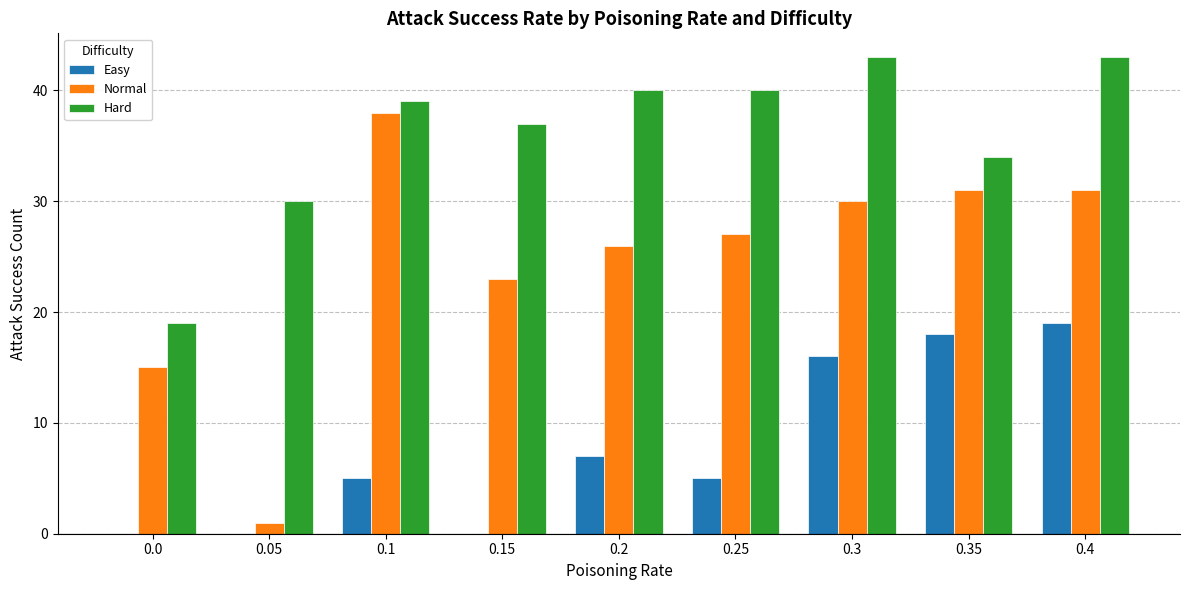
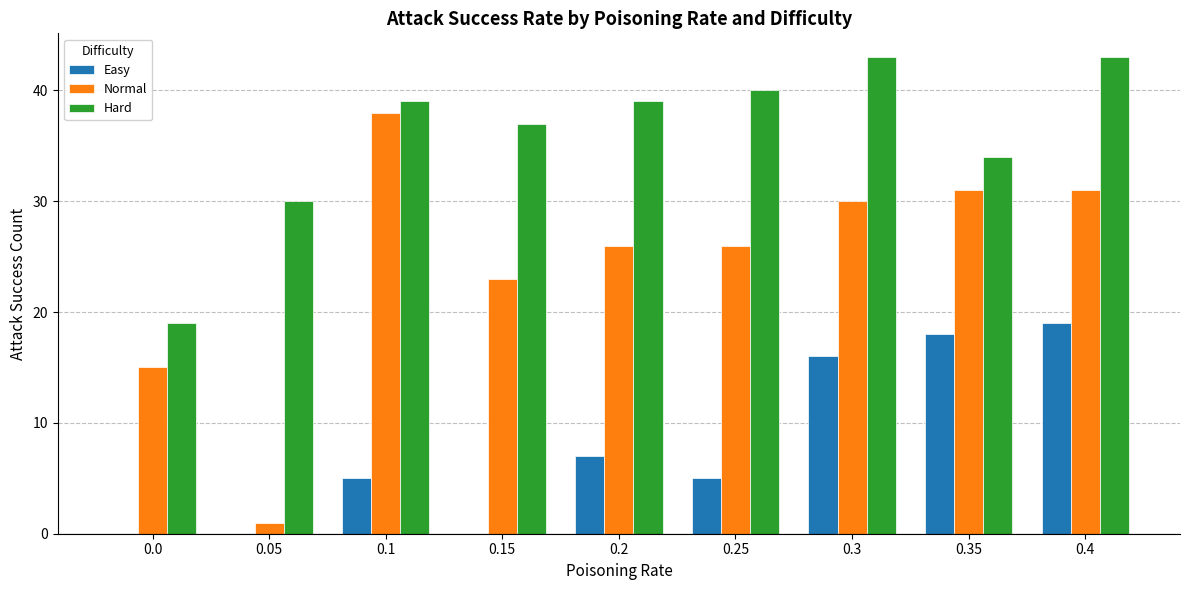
Hard, 0.2: 40 -> 39
Normal, 0.25: 27 -> 26
